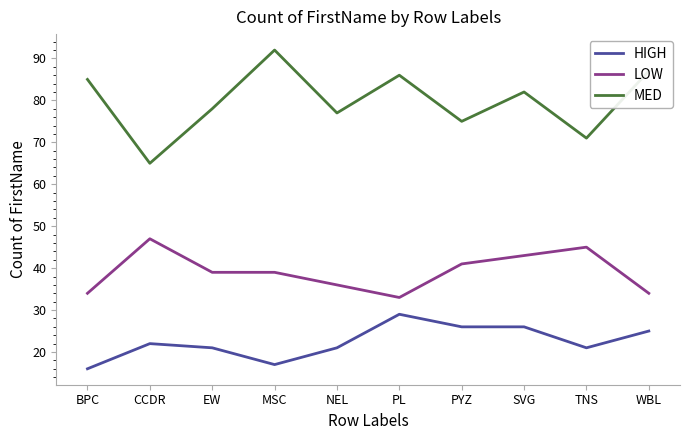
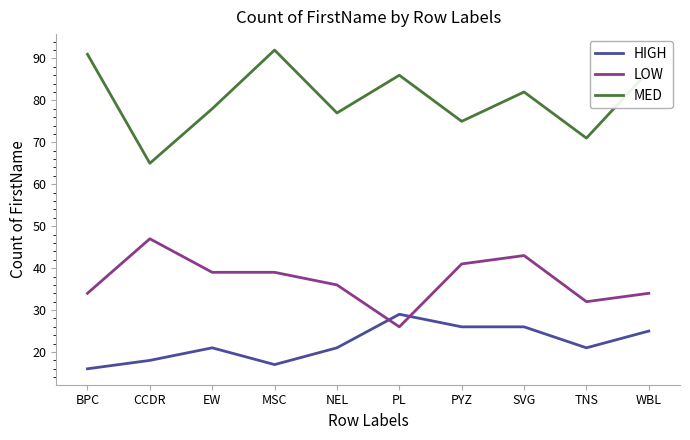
MED, BPC: 85 -> 91
HIGH, CCDR: 22 -> 18
LOW, PL: 33 -> 26
LOW, TNS: 45 -> 32
